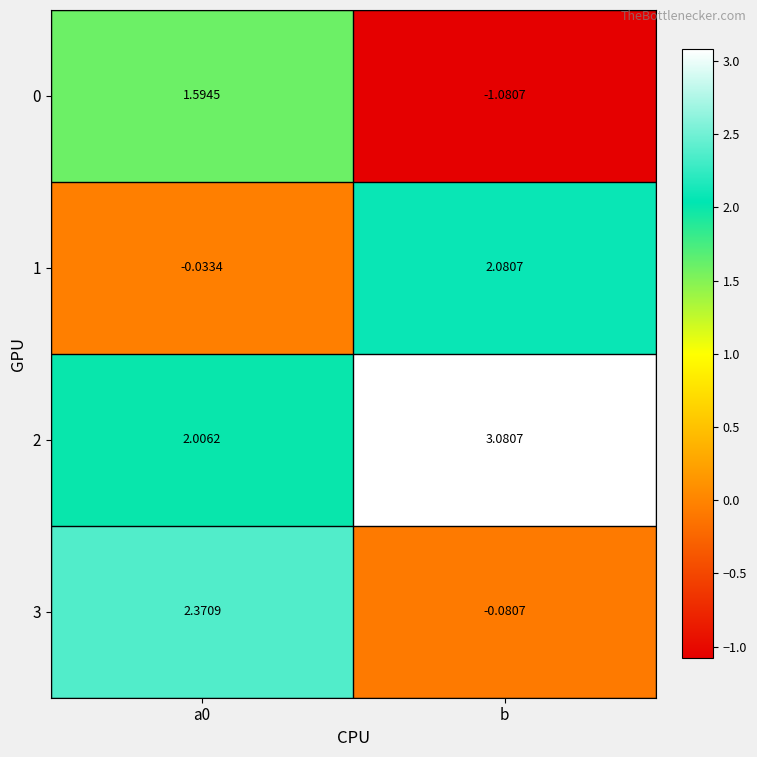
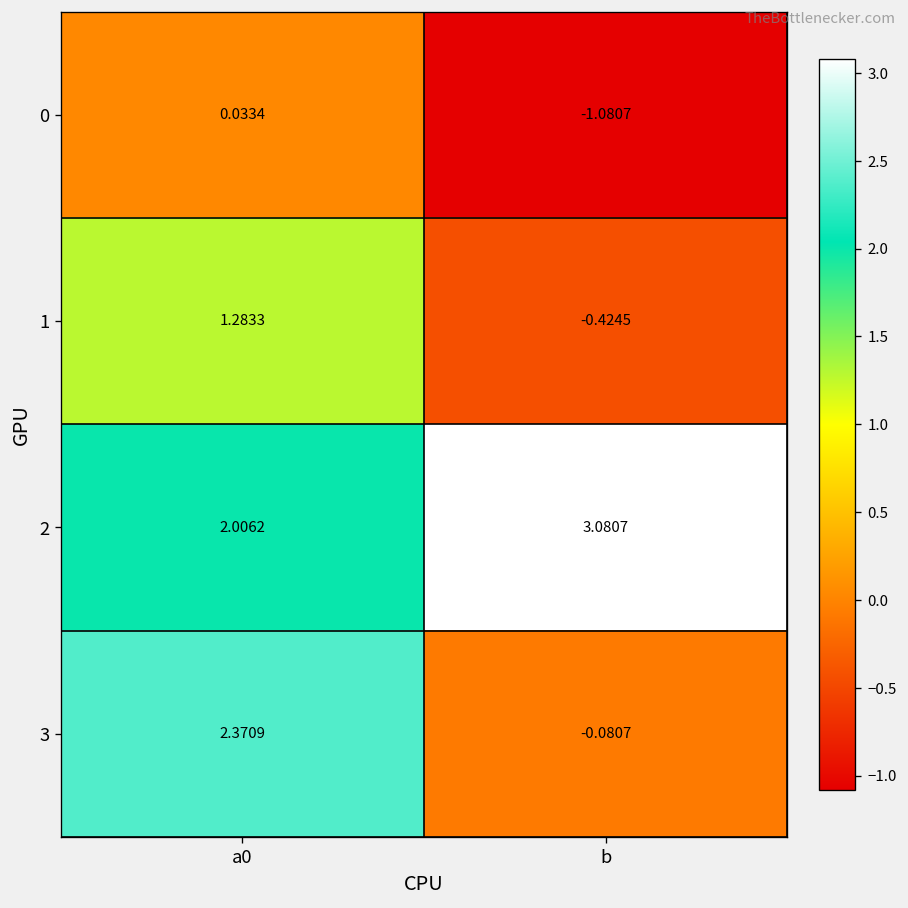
0, a0: 1.5945 -> 0.0334
1, a0: -0.0334 -> 1.2833
1, b: 2.0807 -> -0.4245
